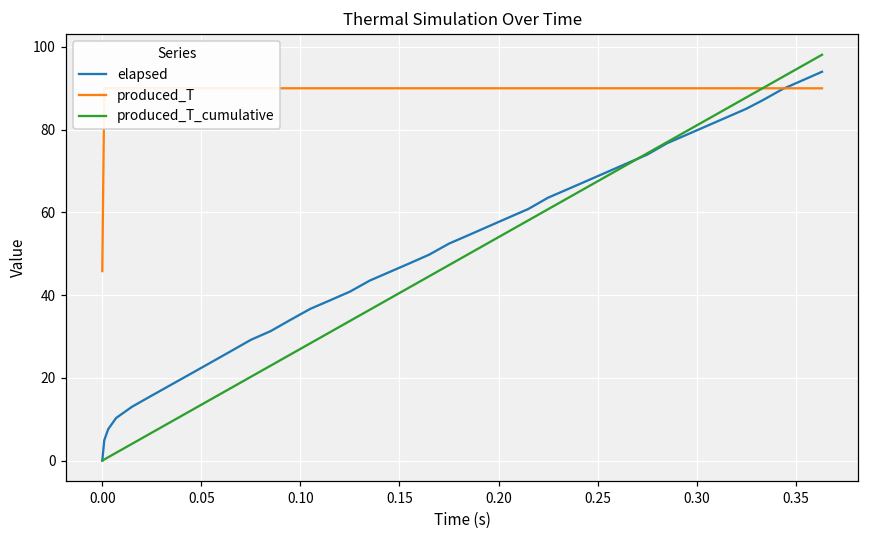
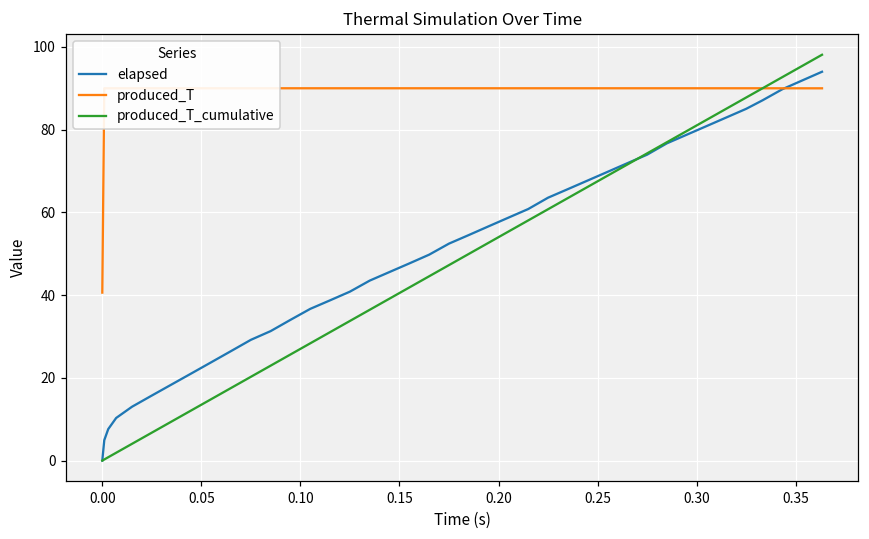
produced_T, 0.00: 46 -> 41
